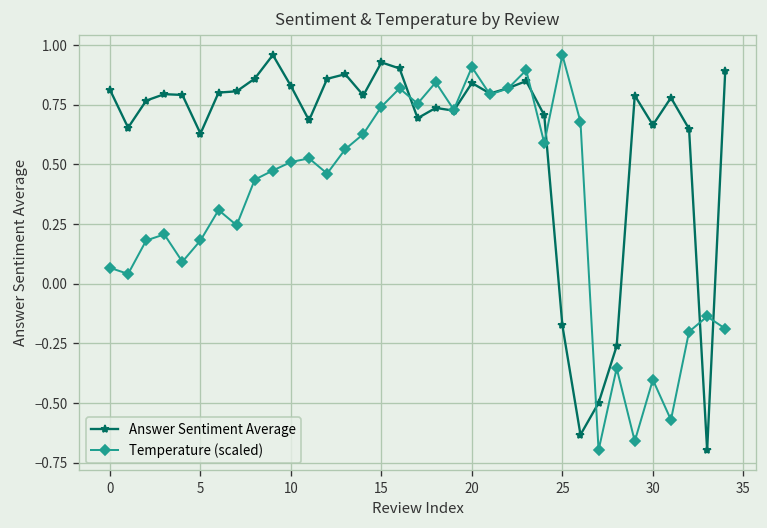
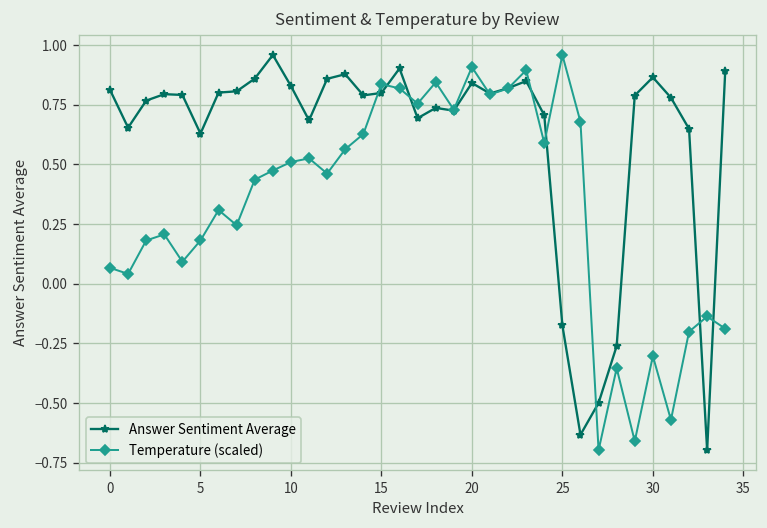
Answer Sentiment Average, 15: 0.93 -> 0.80
Temperature (scaled), 15: 0.74 -> 0.84
Answer Sentiment Average, 30: 0.67 -> 0.87
Temperature (scaled), 30: -0.40 -> -0.30
